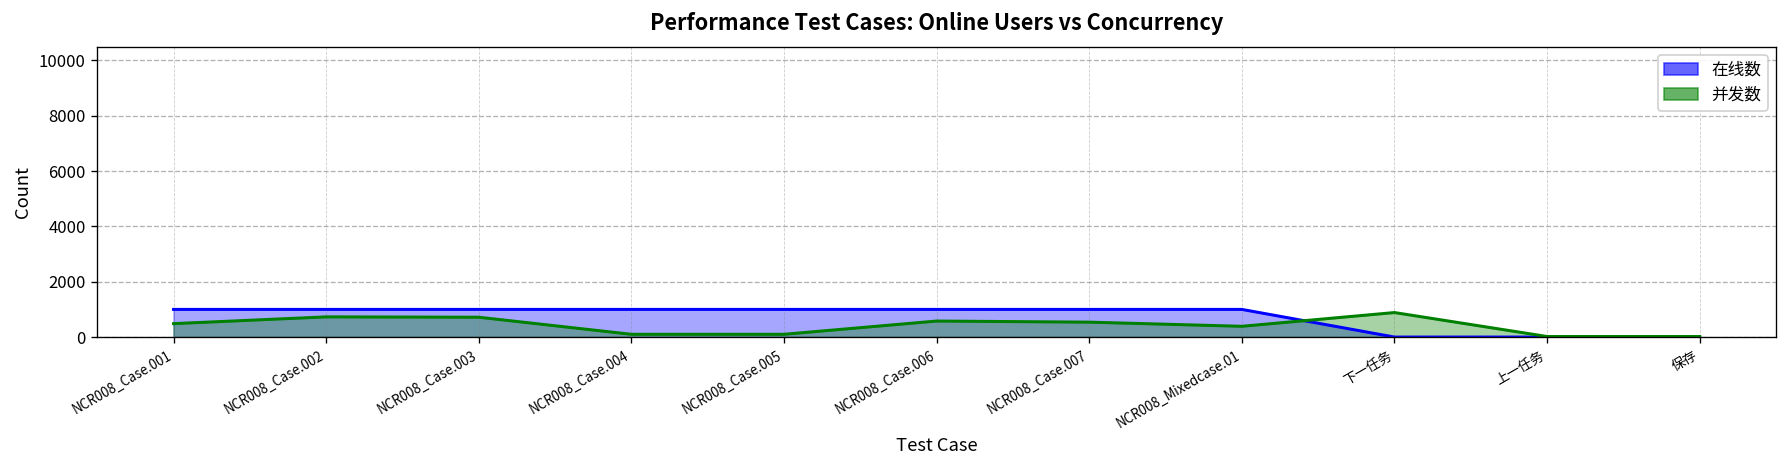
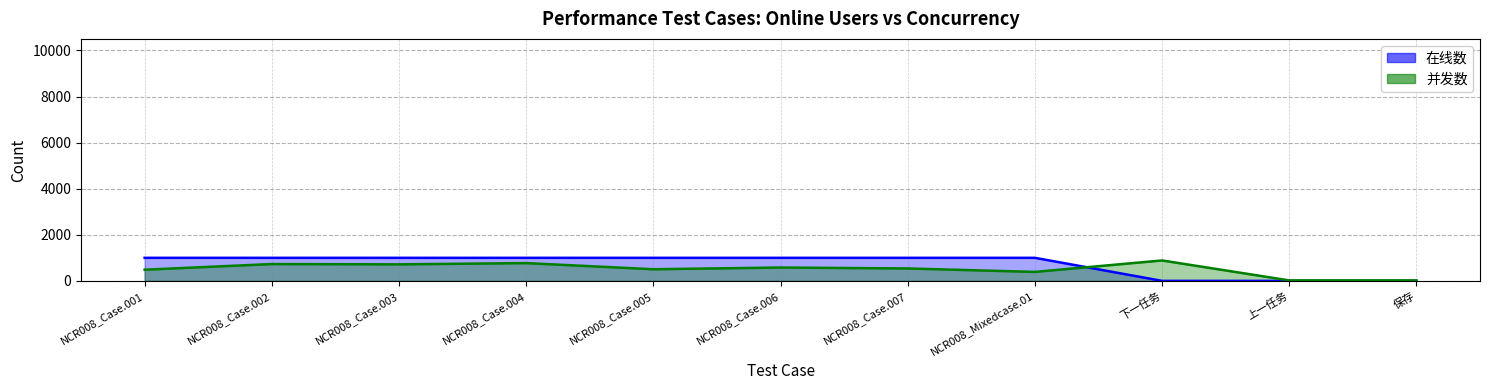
并发数, NCR008_Case.004: 100 -> 800
并发数, NCR008_Case.005: 100 -> 500
